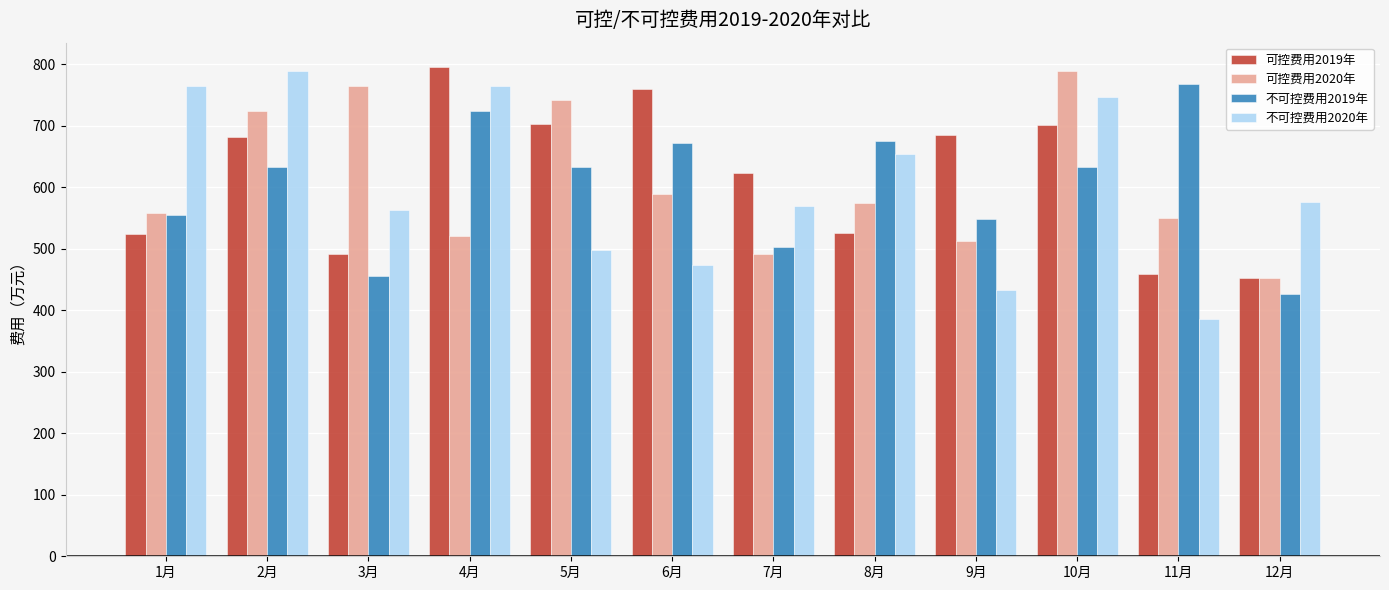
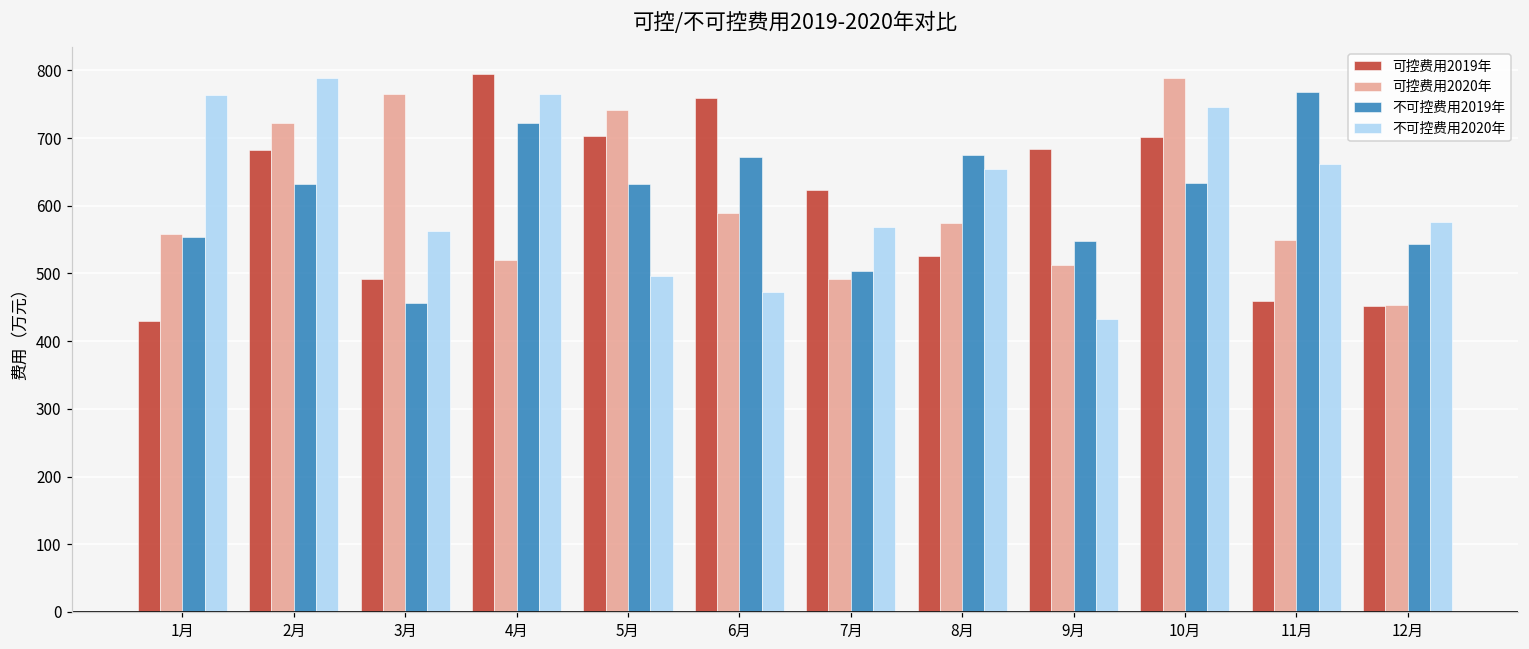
可控费用2019年, 1月: 520 -> 430
不可控费用2020年, 11月: 390 -> 660
不可控费用2019年, 12月: 430 -> 540
